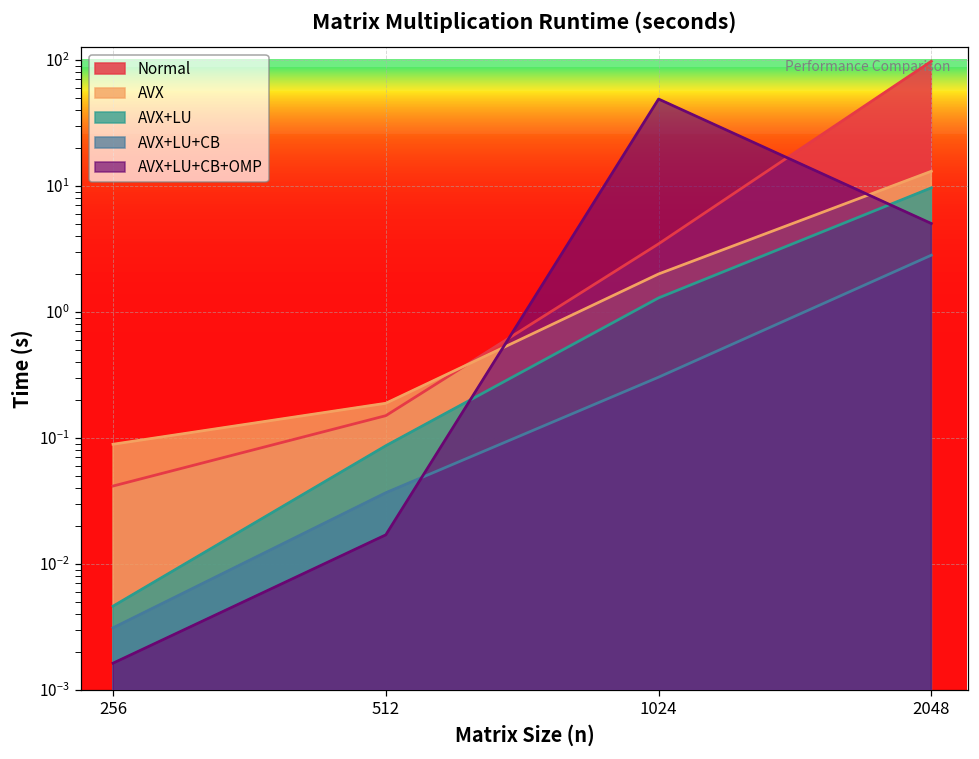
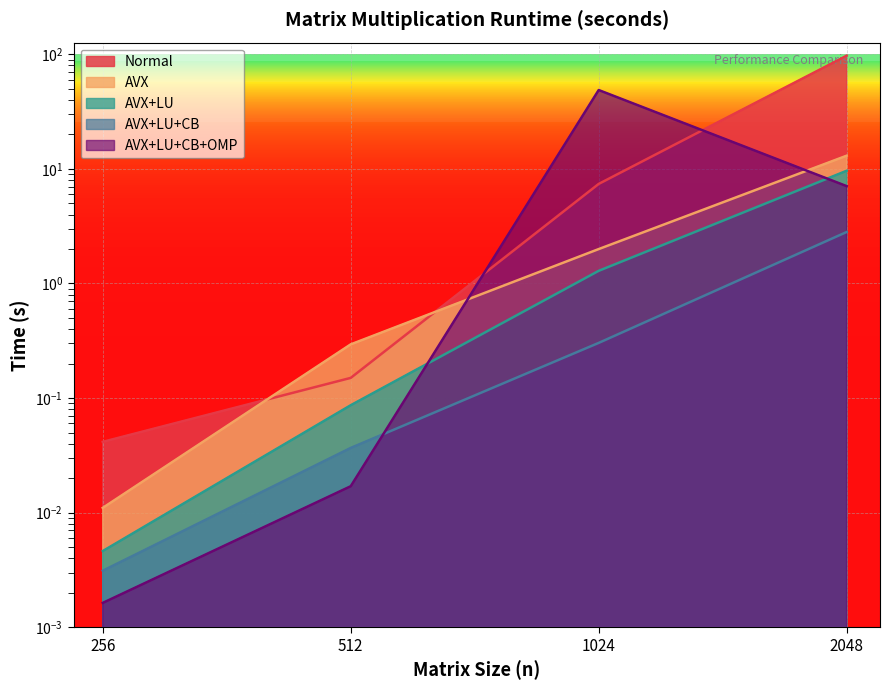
AVX, 256: 0.09 -> 0.011
AVX, 512: 0.19 -> 0.29
Normal, 1024: 3.5 -> 7
AVX+LU+CB+OMP, 2048: 5 -> 7
